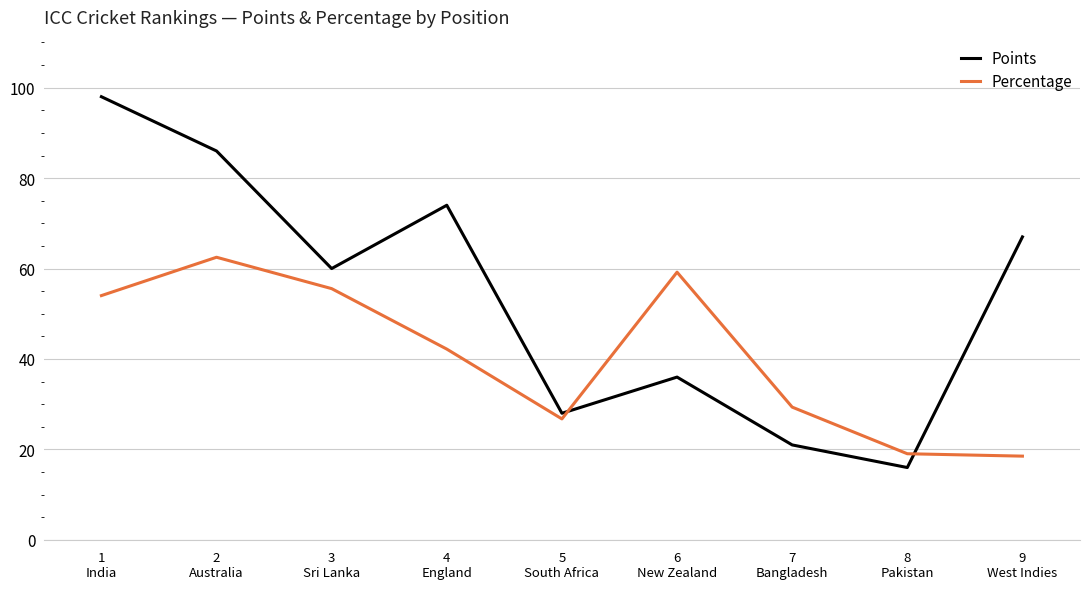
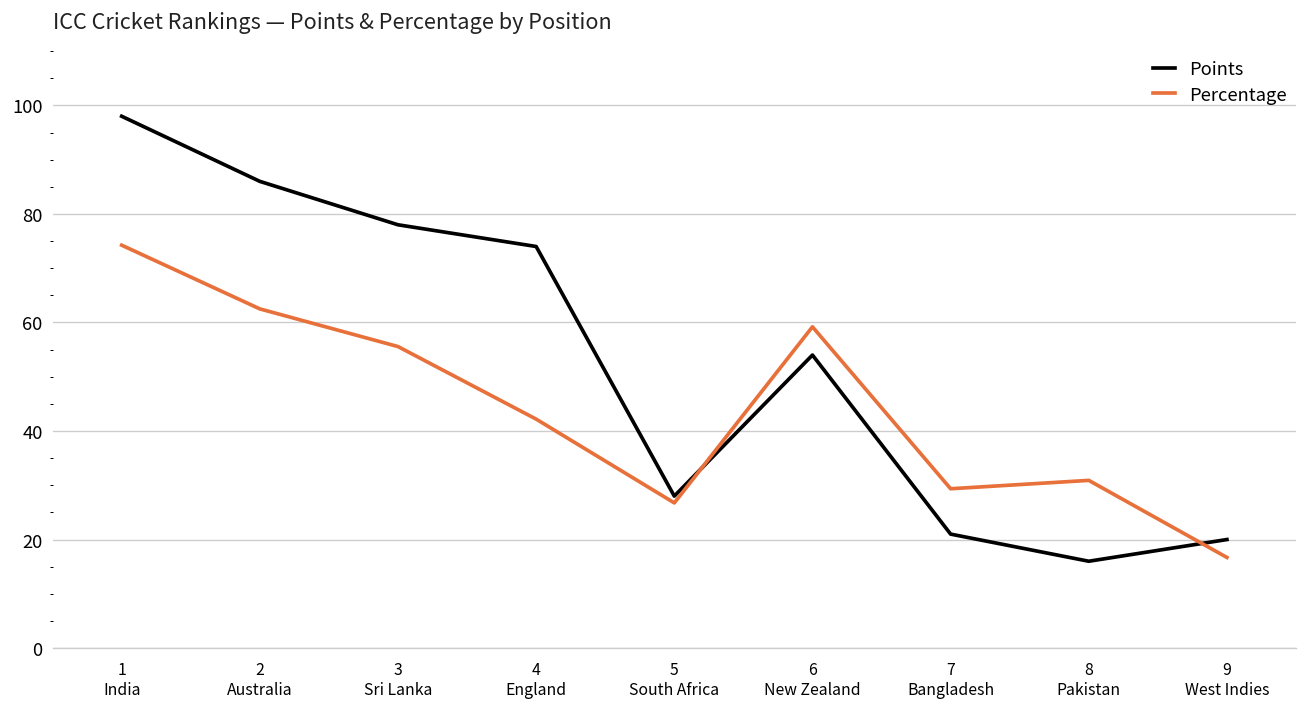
Percentage, 1 India: 54 -> 74
Points, 3 Sri Lanka: 60 -> 78
Points, 6 New Zealand: 36 -> 54
Percentage, 8 Pakistan: 19 -> 31
Points, 9 West Indies: 67 -> 20
Percentage, 9 West Indies: 19 -> 17
